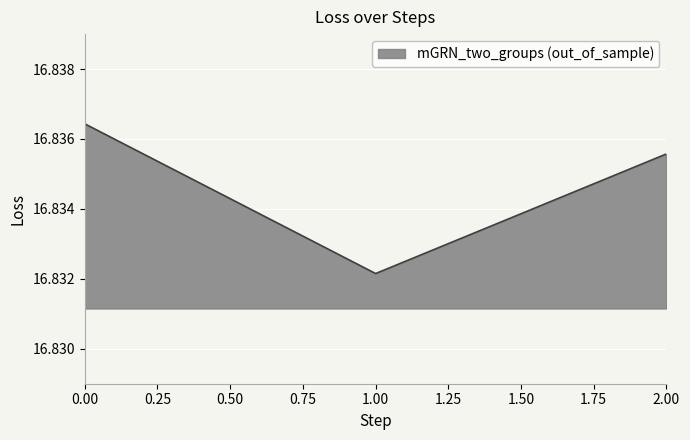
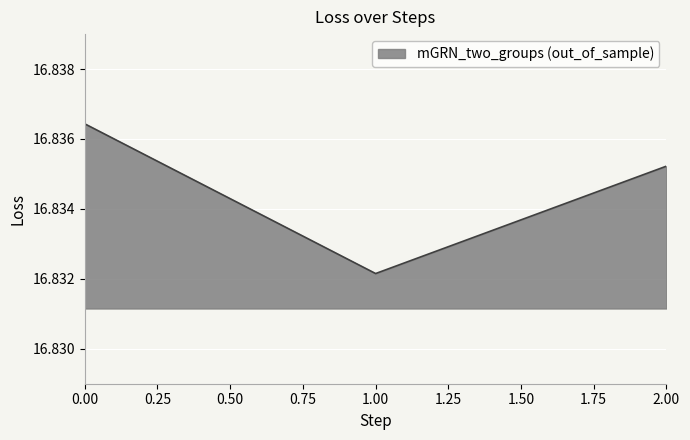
2.00: 16.8356 -> 16.8352
